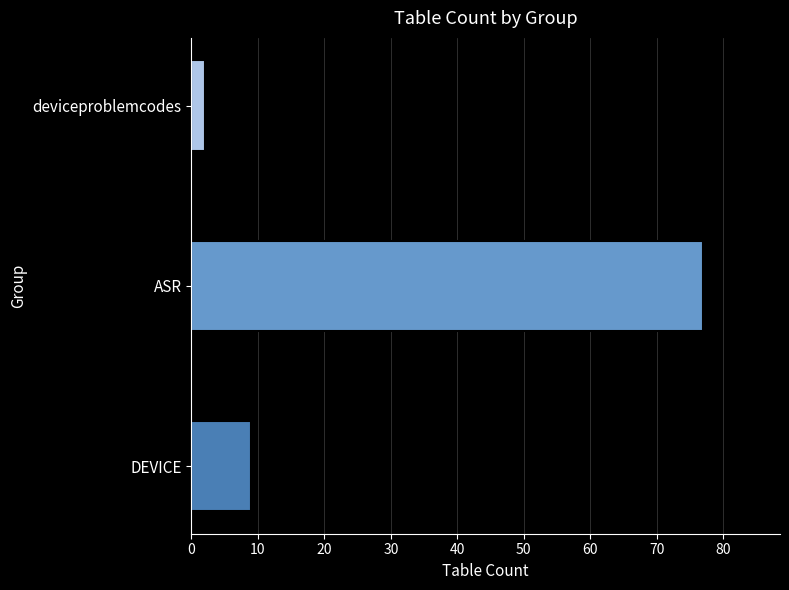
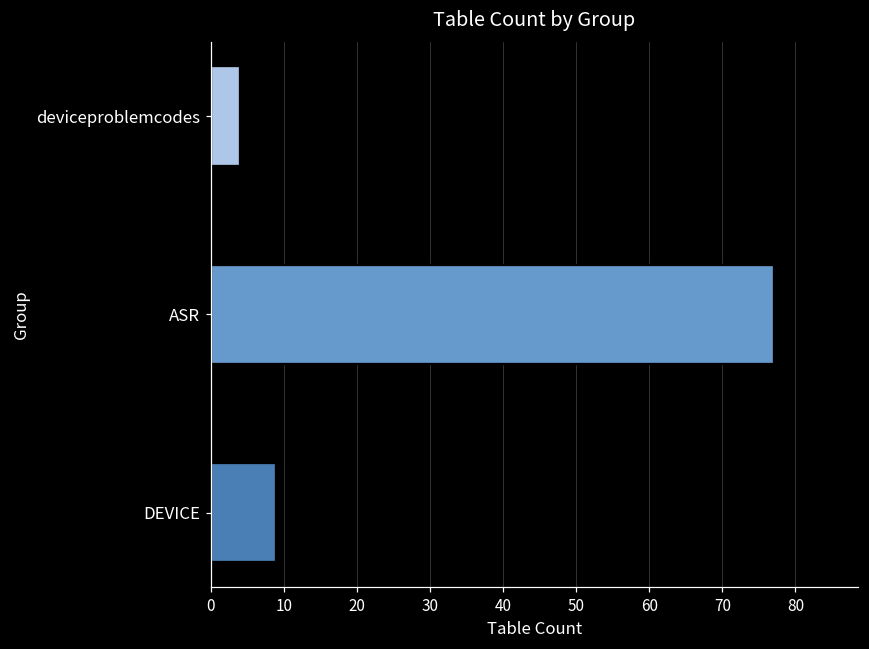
deviceproblemcodes: 2 -> 4
